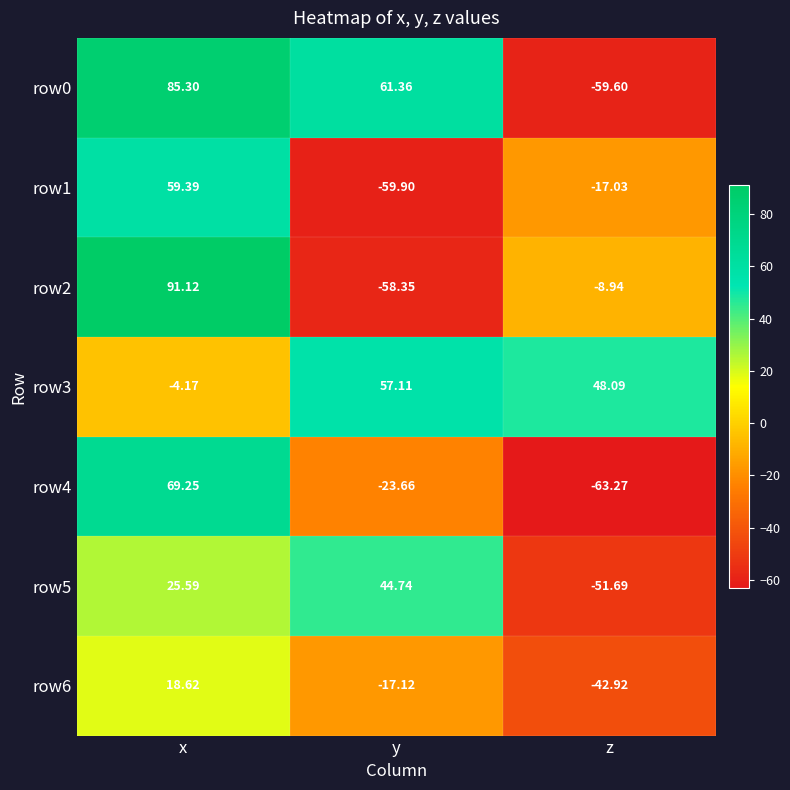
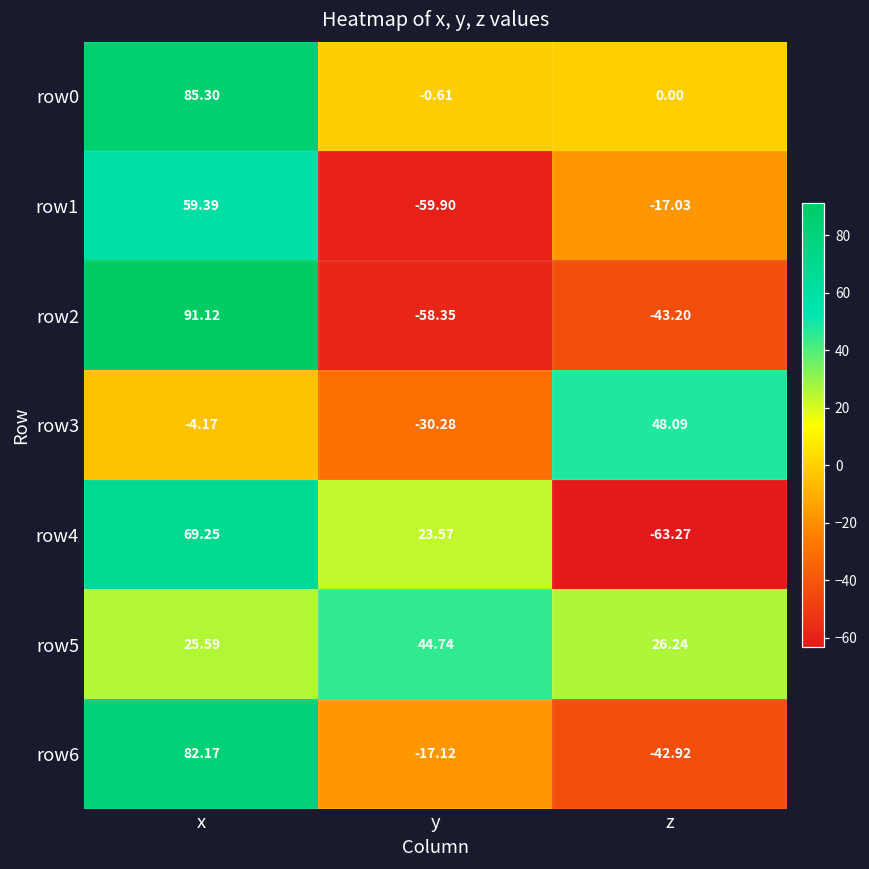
row0, y: 61.36 -> -0.61
row0, z: -59.60 -> 0.00
row2, z: -8.94 -> -43.20
row3, y: 57.11 -> -30.28
row4, y: -23.66 -> 23.57
row5, z: -51.69 -> 26.24
row6, x: 18.62 -> 82.17
